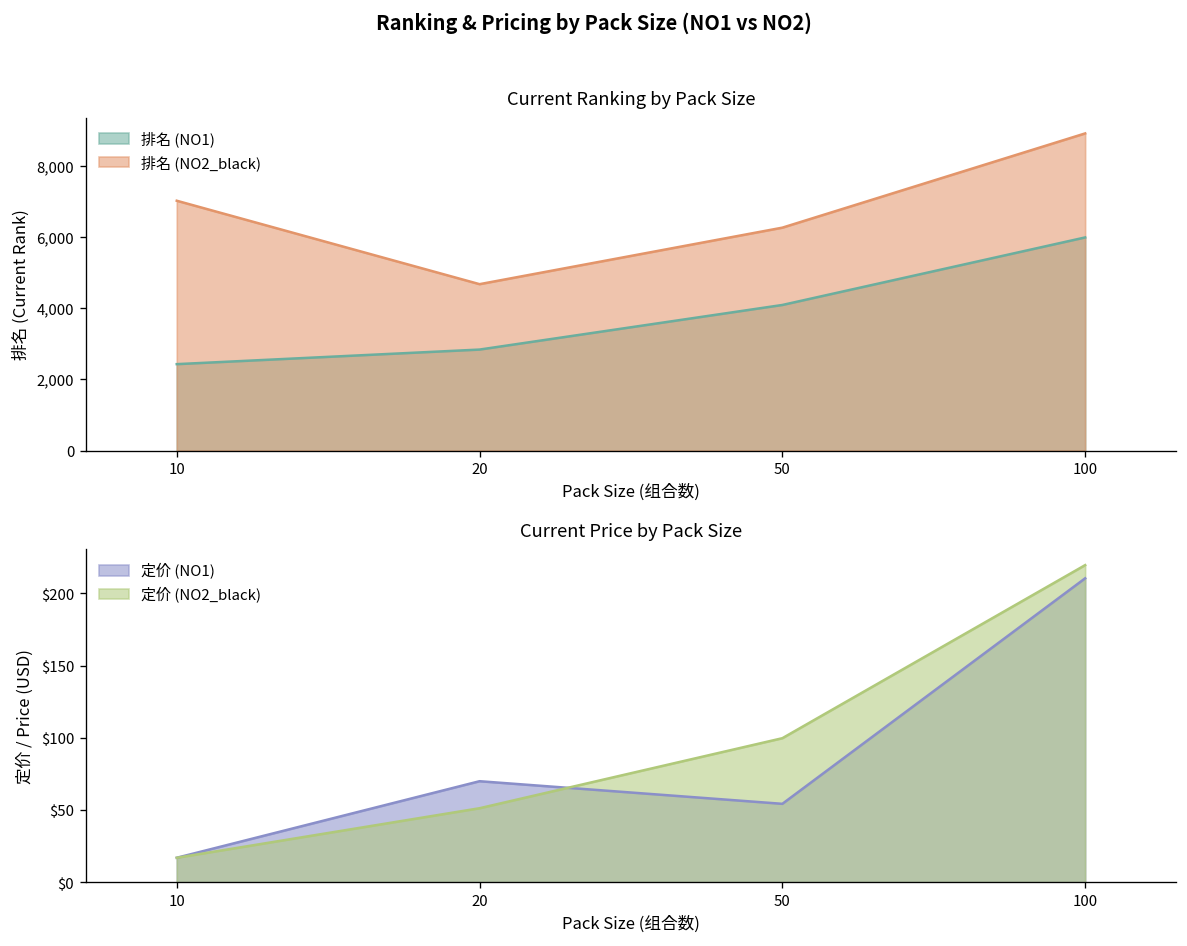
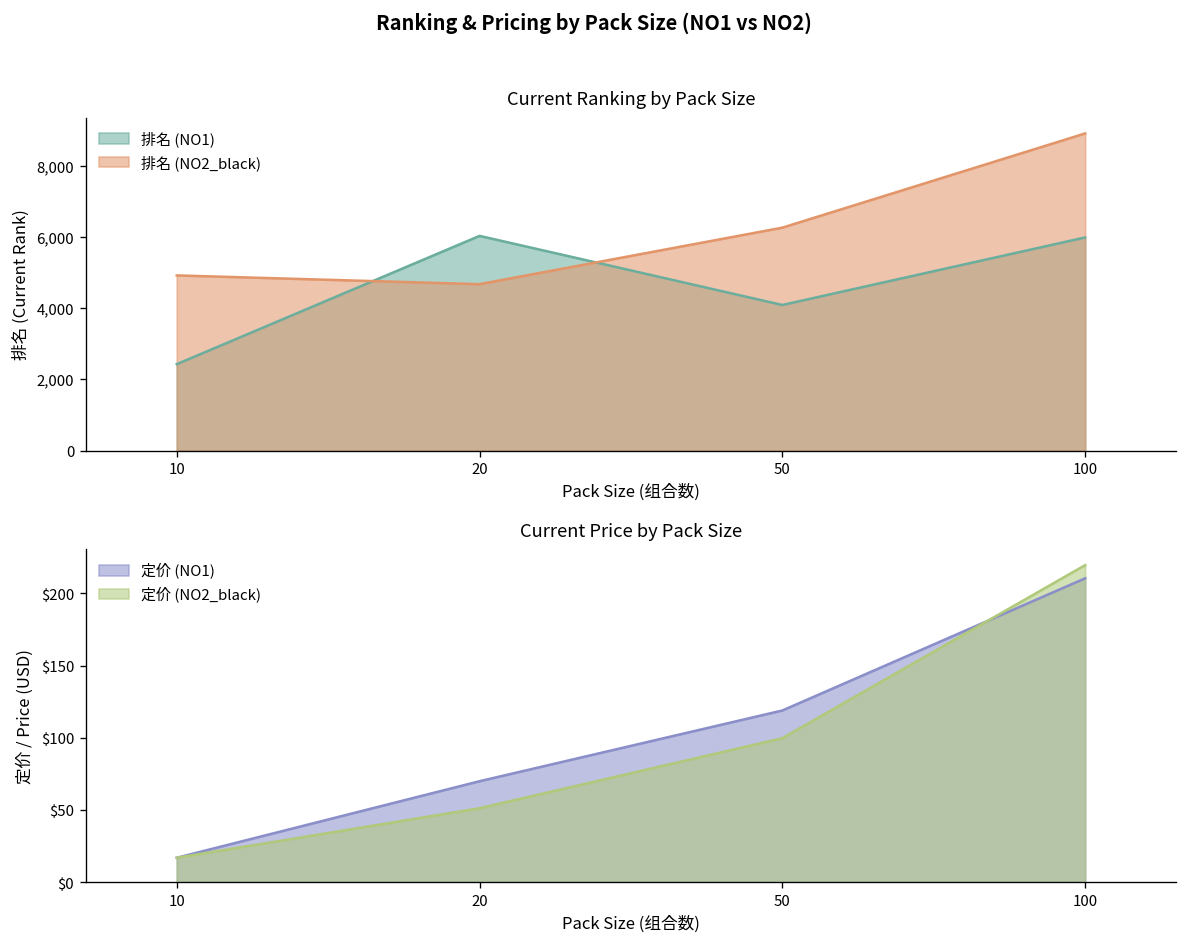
Current Ranking by Pack Size, 排名 (NO2_black), 10: 7,000 -> 4,900
Current Ranking by Pack Size, 排名 (NO1), 20: 2,800 -> 6,000
Current Price by Pack Size, 定价 (NO1), 50: $54 -> $119
